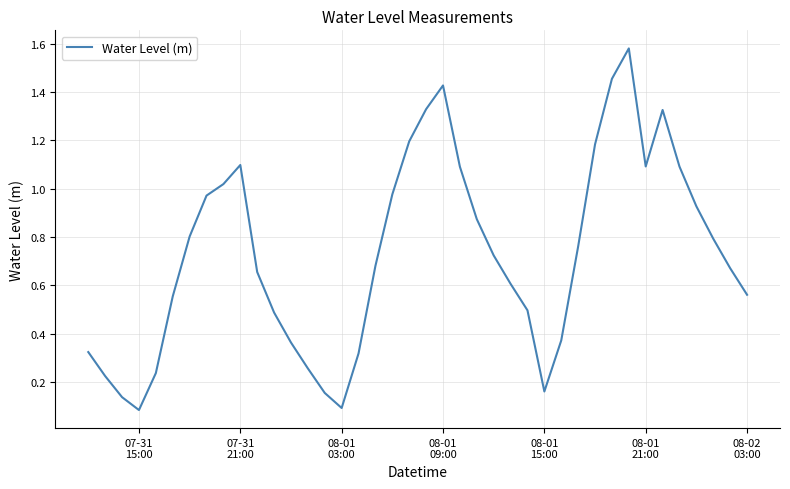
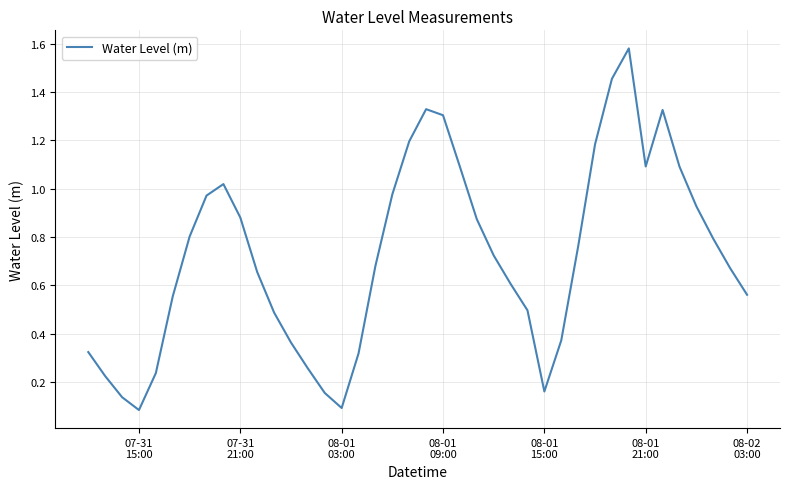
07-31 21:00: 1.10 -> 0.88
08-01 09:00: 1.43 -> 1.30
